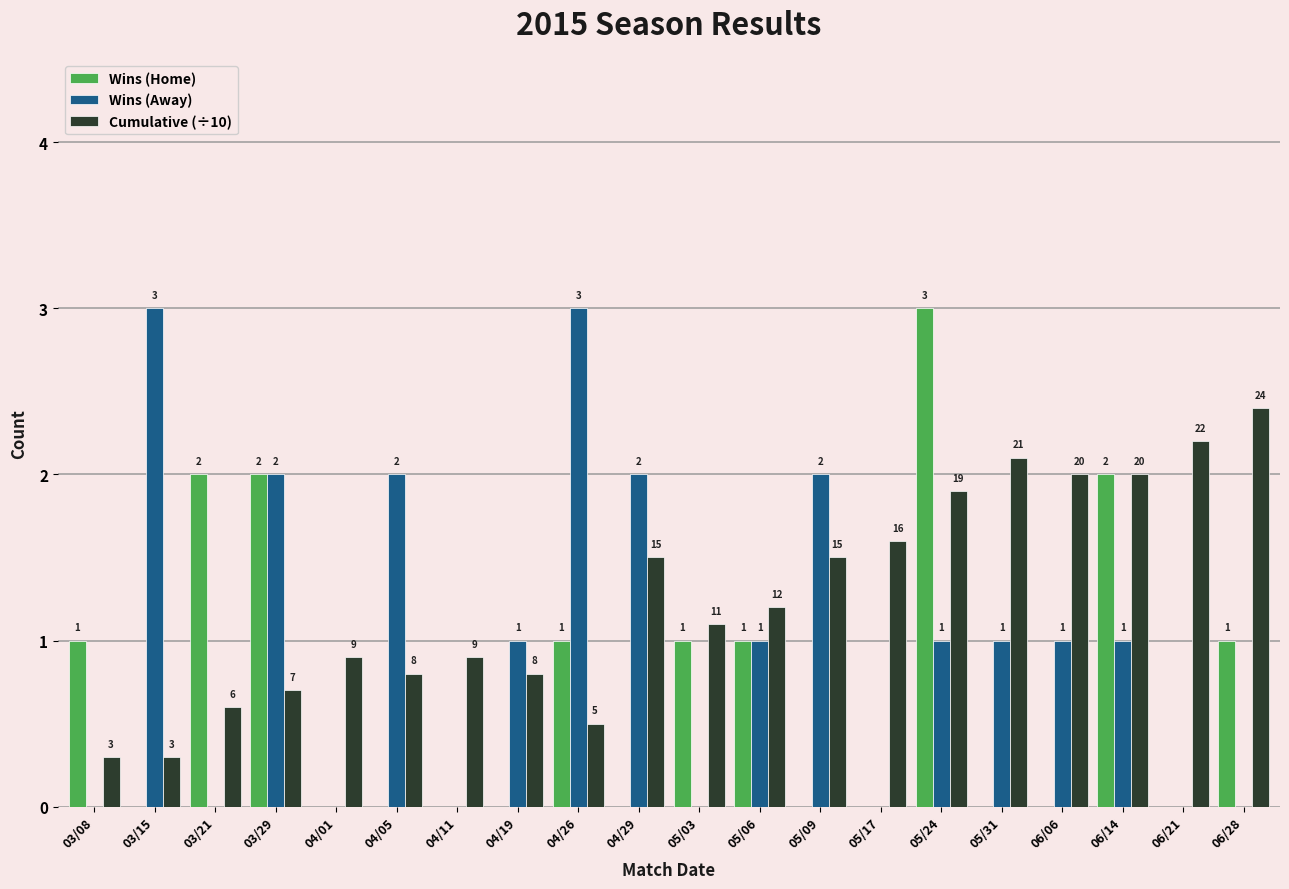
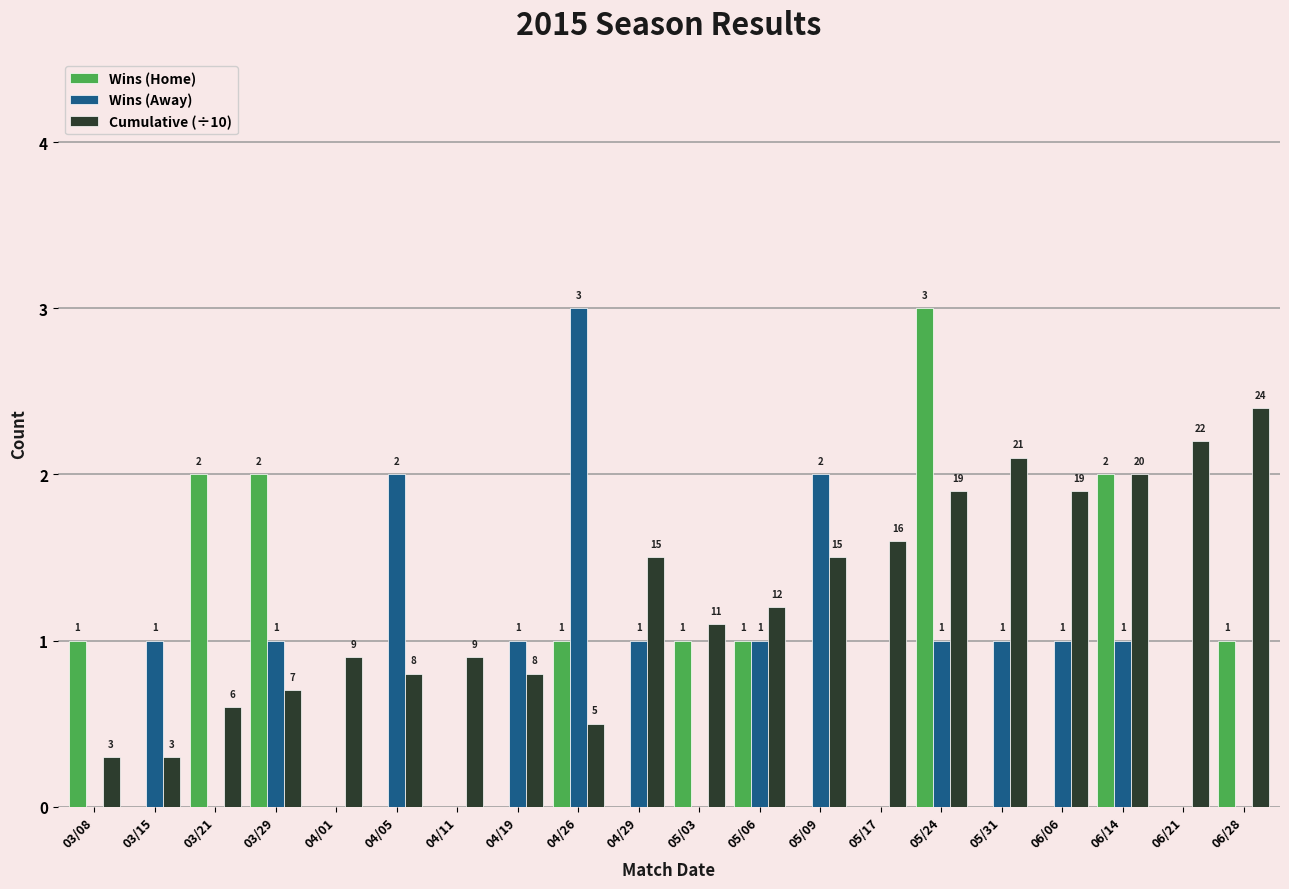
Wins (Away), 03/15: 3 -> 1
Wins (Away), 03/29: 2 -> 1
Wins (Away), 04/29: 2 -> 1
Cumulative (÷10), 06/06: 20 -> 19
